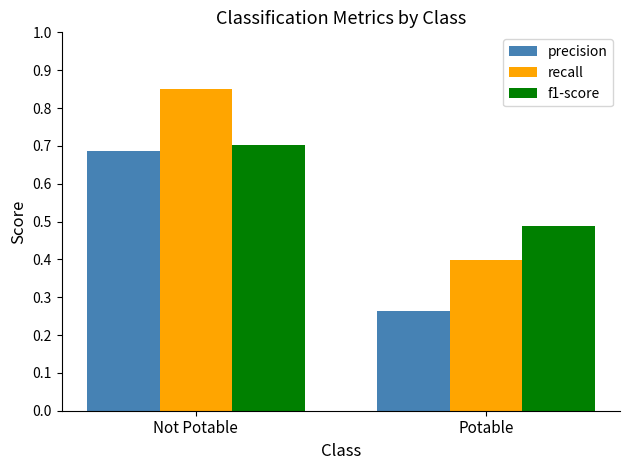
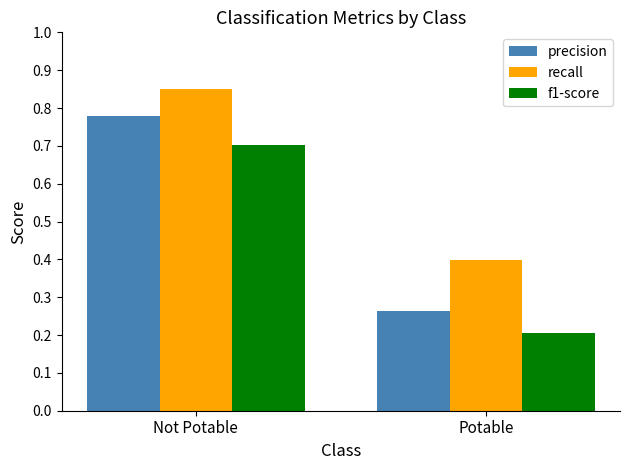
precision, Not Potable: 0.69 -> 0.78
f1-score, Potable: 0.49 -> 0.21
